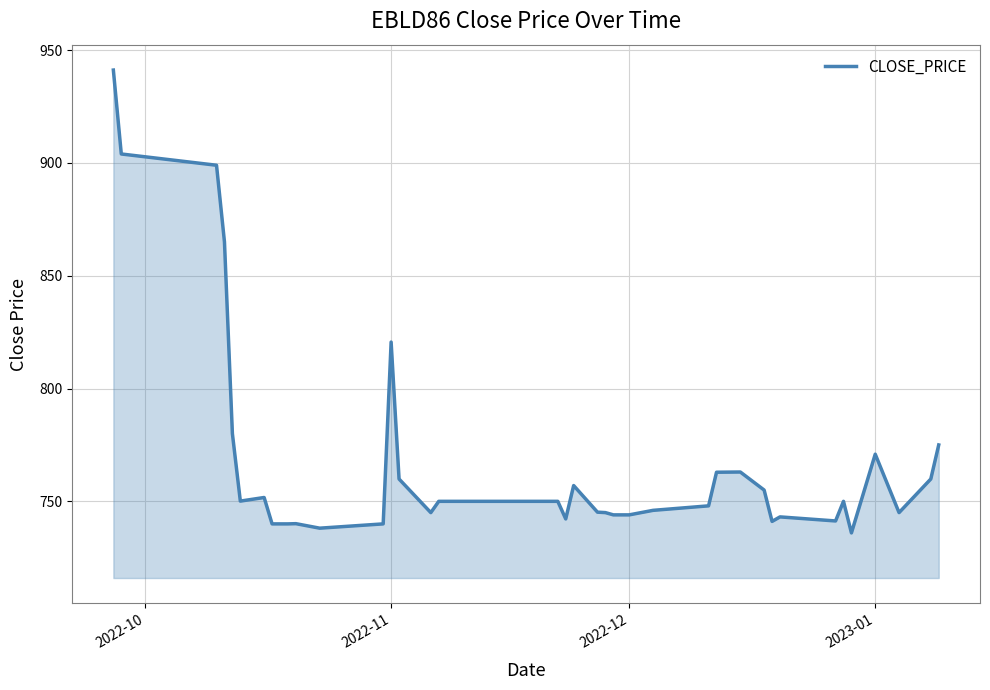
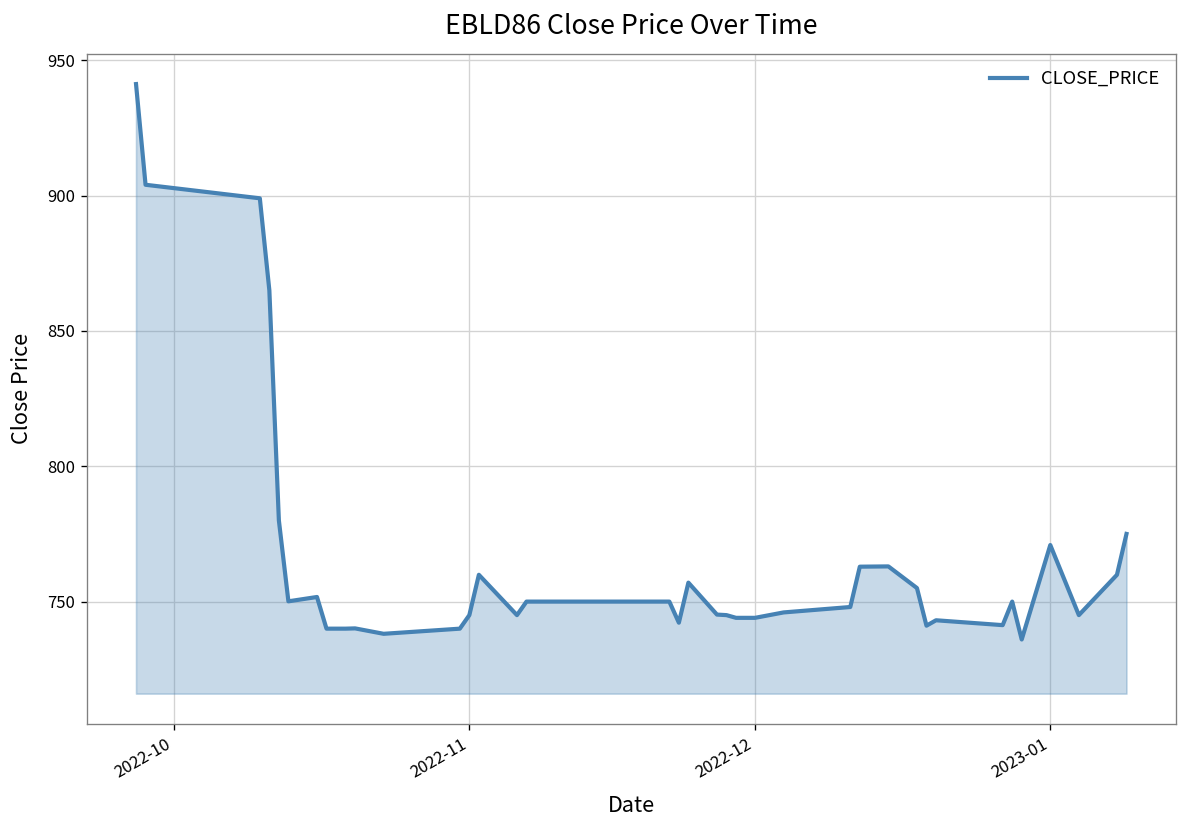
2022-11: 821 -> 745
